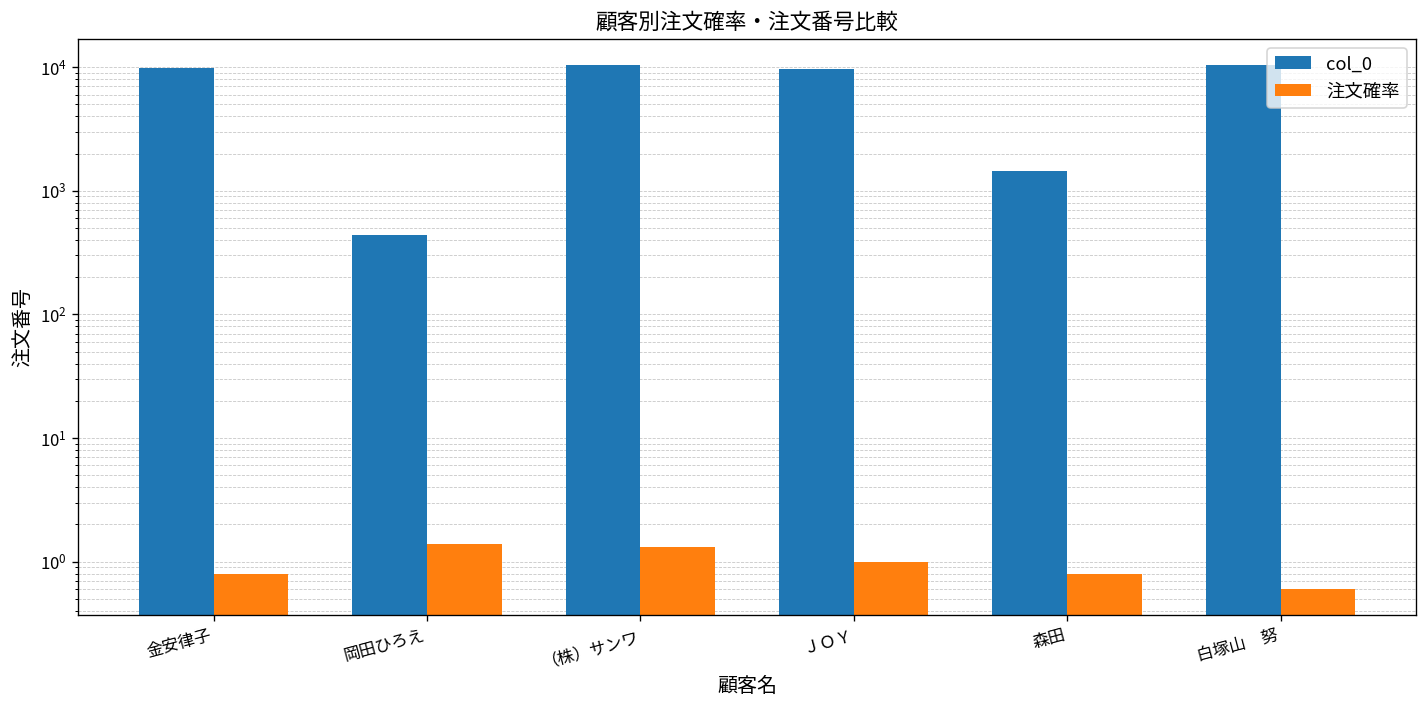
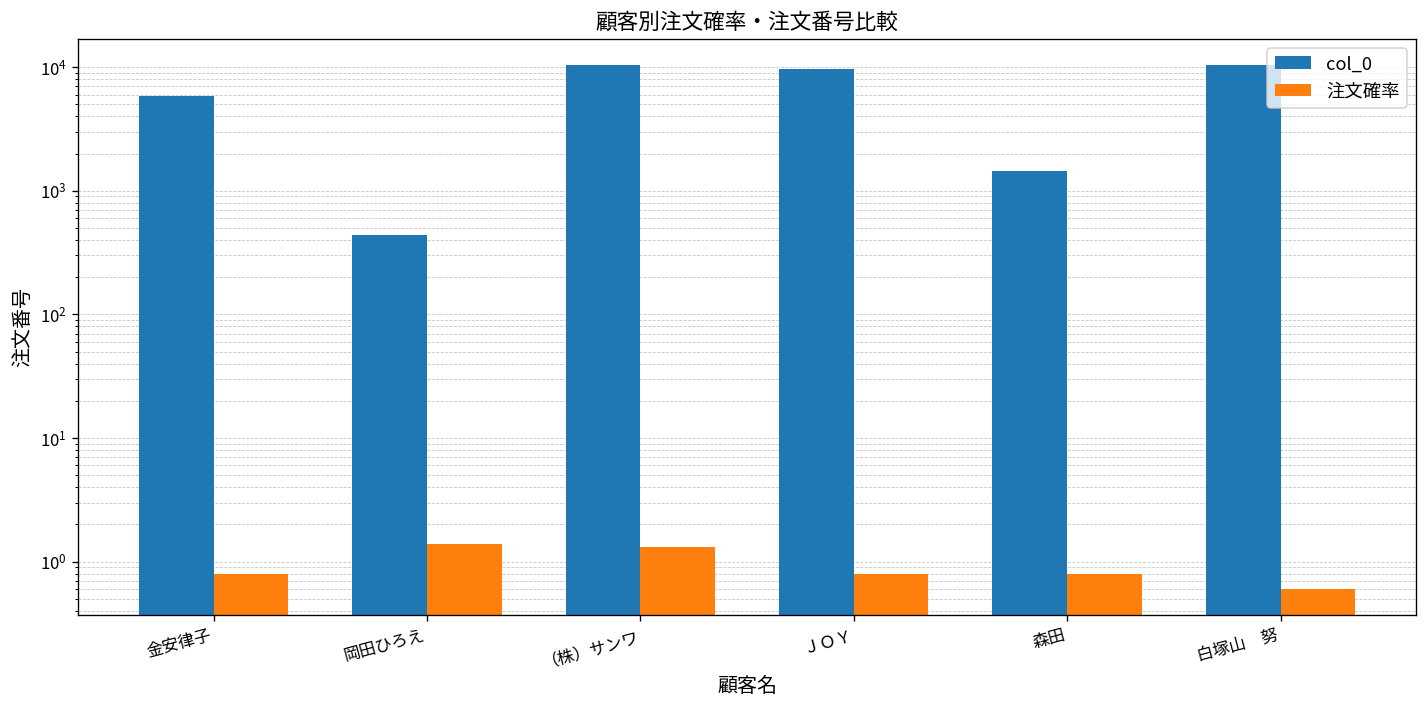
col_0, 金安律子: 10000 -> 6000
注文確率, ＪＯＹ: 1.0 -> 0.8
